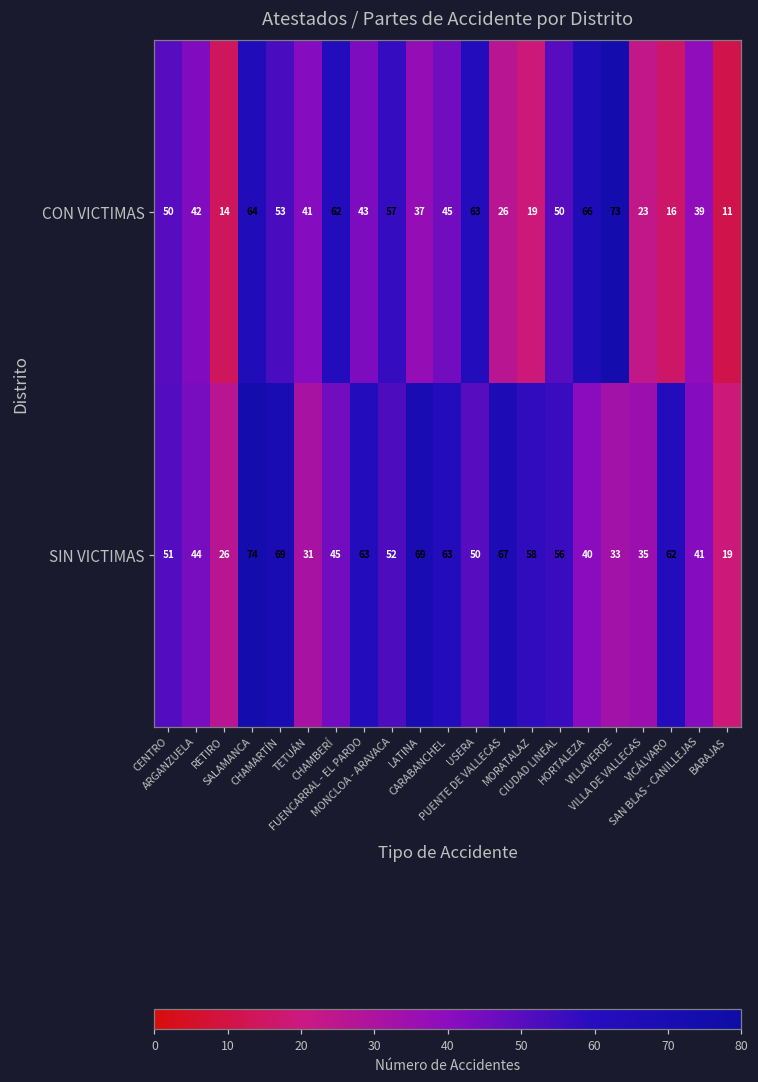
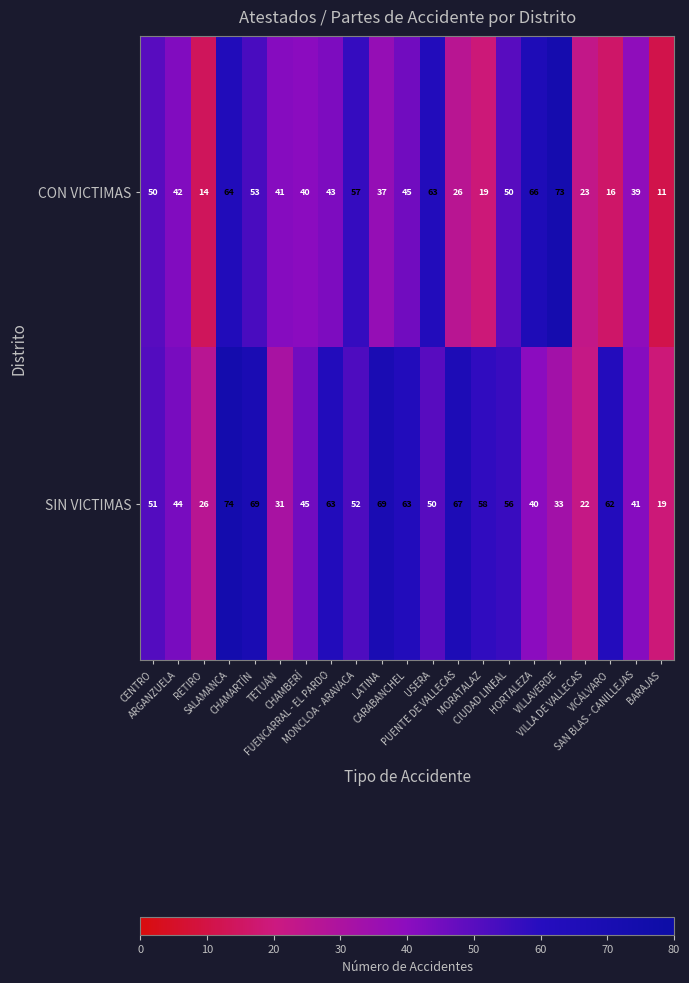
CON VICTIMAS, CHAMBERÍ: 62 -> 40
SIN VICTIMAS, VILLA DE VALLECAS: 35 -> 22
